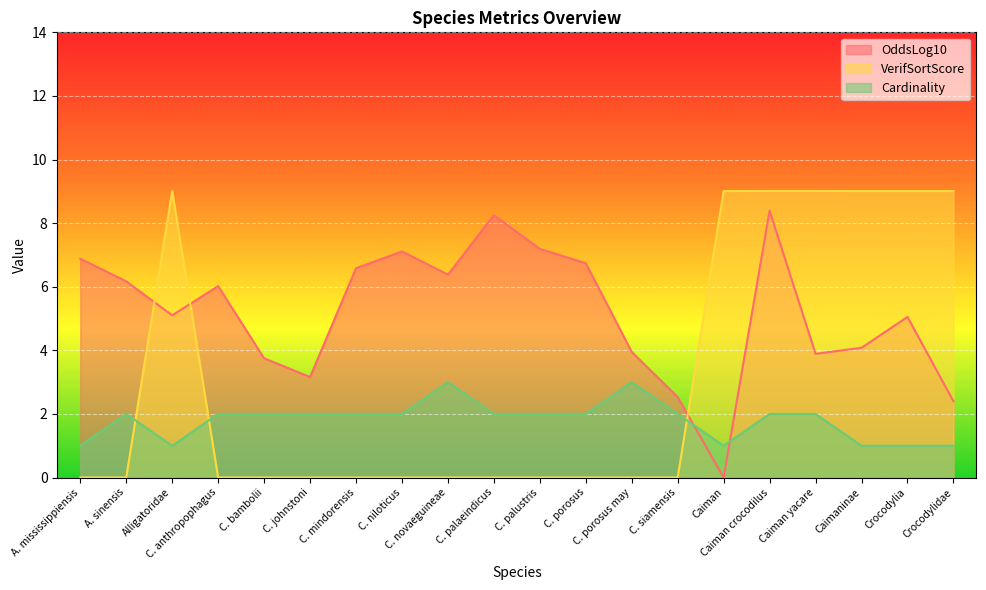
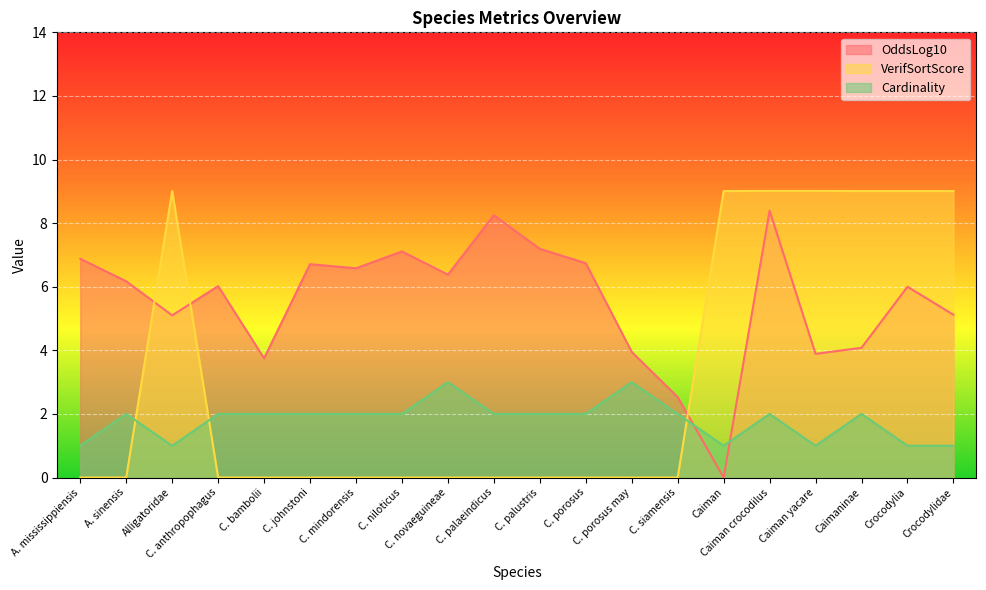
OddsLog10, C. johnstoni: 3.2 -> 6.7
Cardinality, Caiman yacare: 2 -> 1
Cardinality, Caimaninae: 1 -> 2
OddsLog10, Crocodylia: 5.1 -> 6.0
OddsLog10, Crocodylidae: 2.4 -> 5.1
